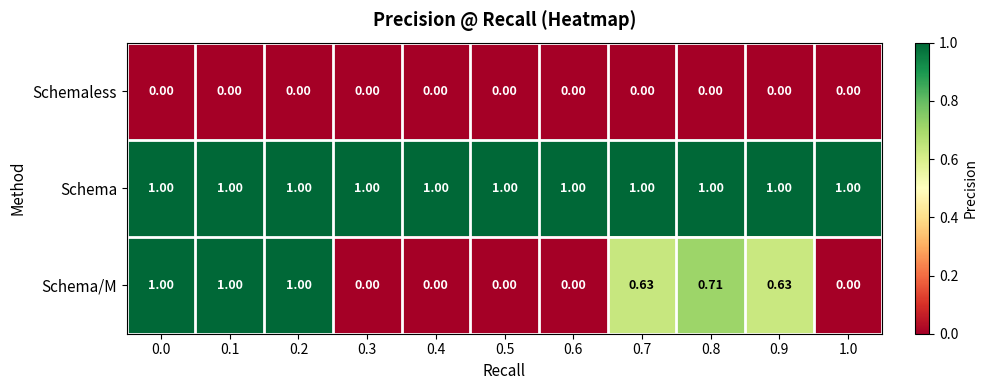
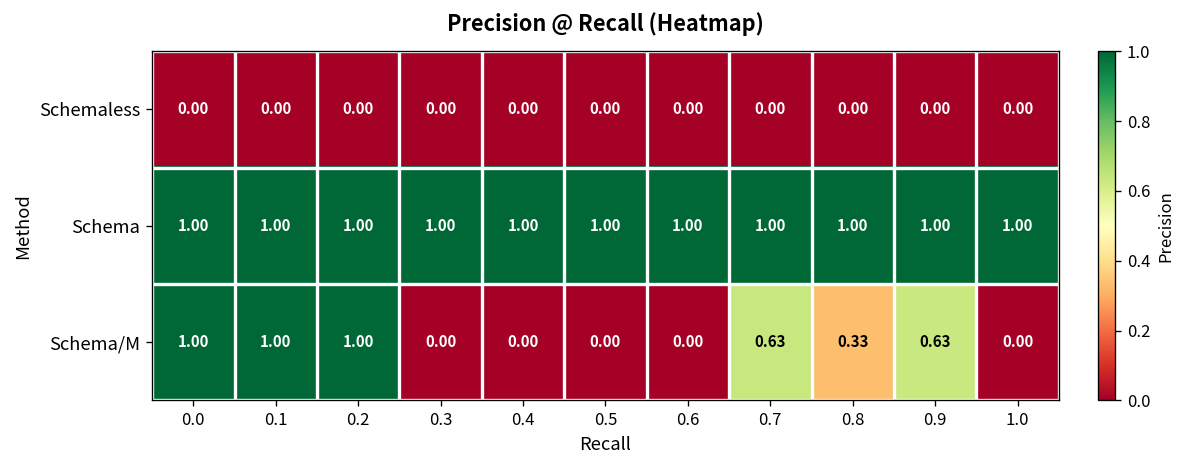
Schema/M, 0.8: 0.71 -> 0.33
